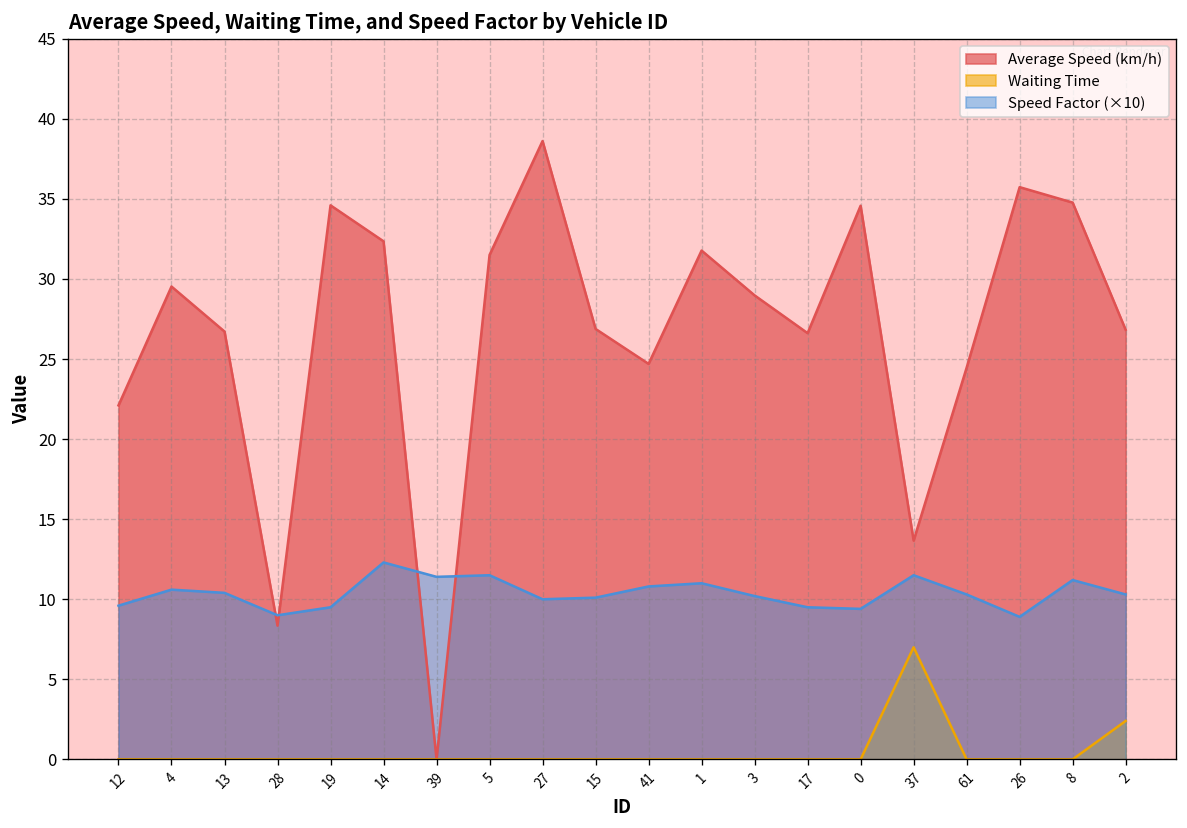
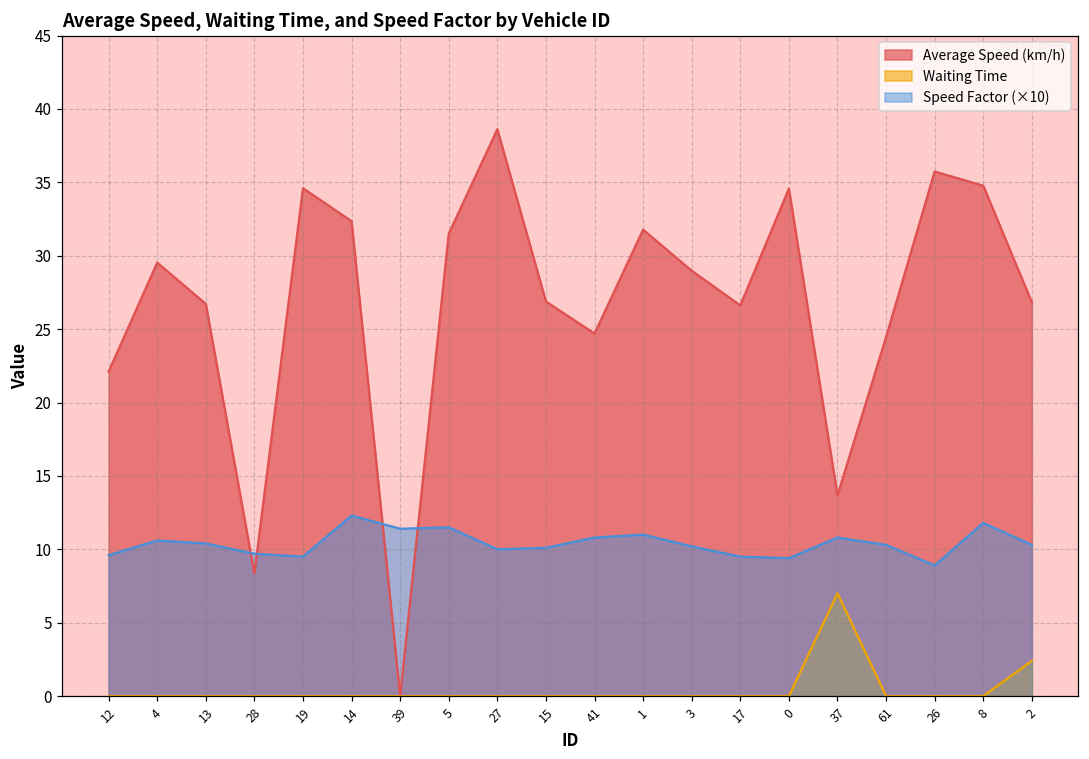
Speed Factor (×10), 28: 9.0 -> 9.7
Speed Factor (×10), 37: 11.5 -> 10.8
Speed Factor (×10), 8: 11.2 -> 11.8
